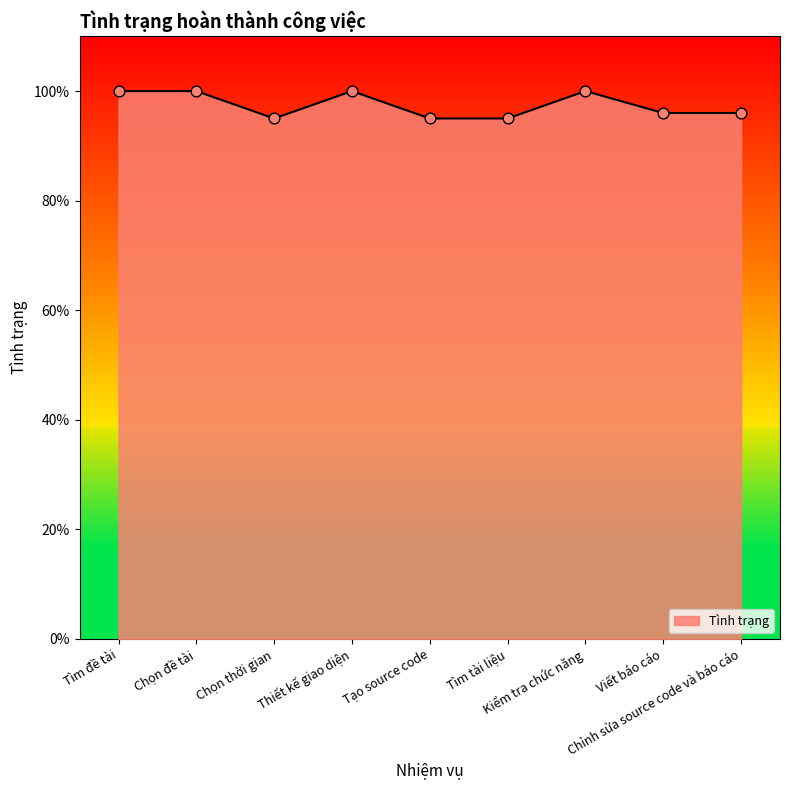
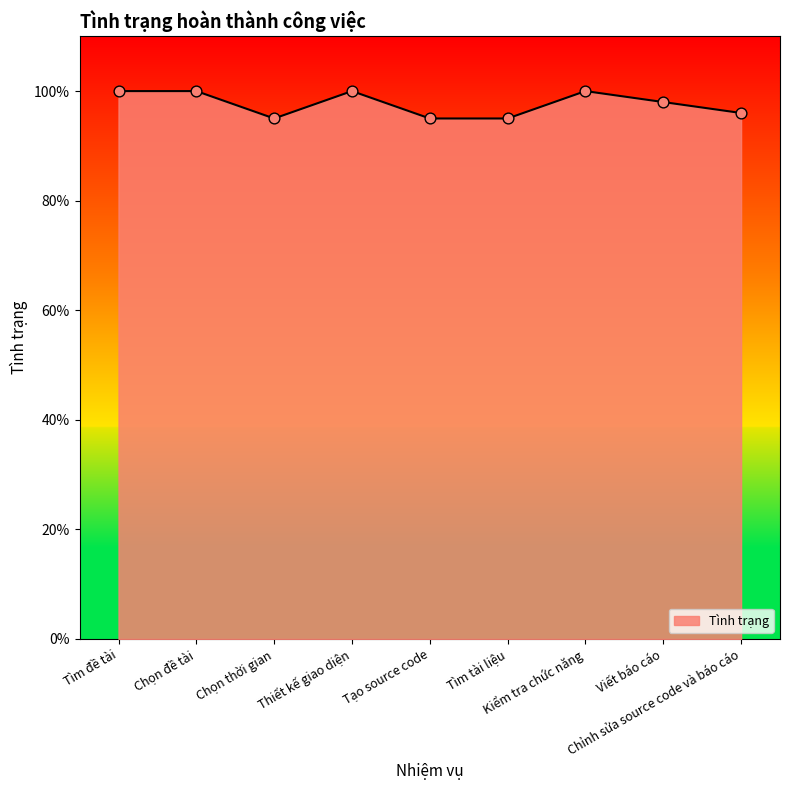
Viết báo cáo: 96% -> 98%
